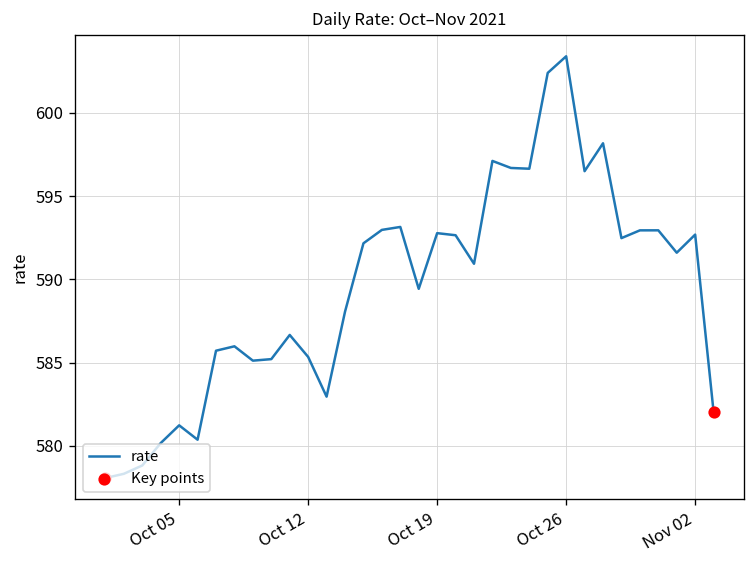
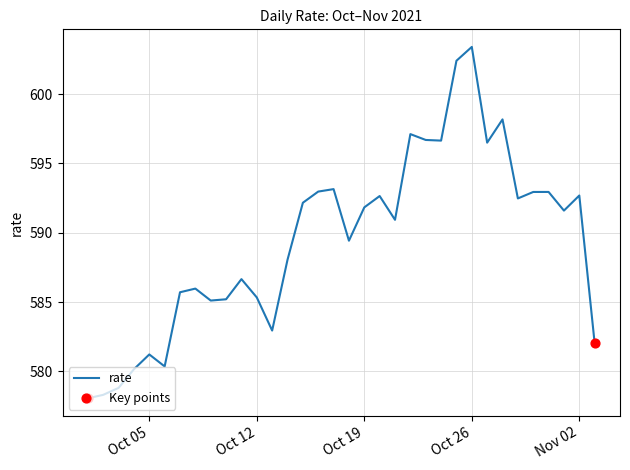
rate, Oct 19: 592.8 -> 591.8
